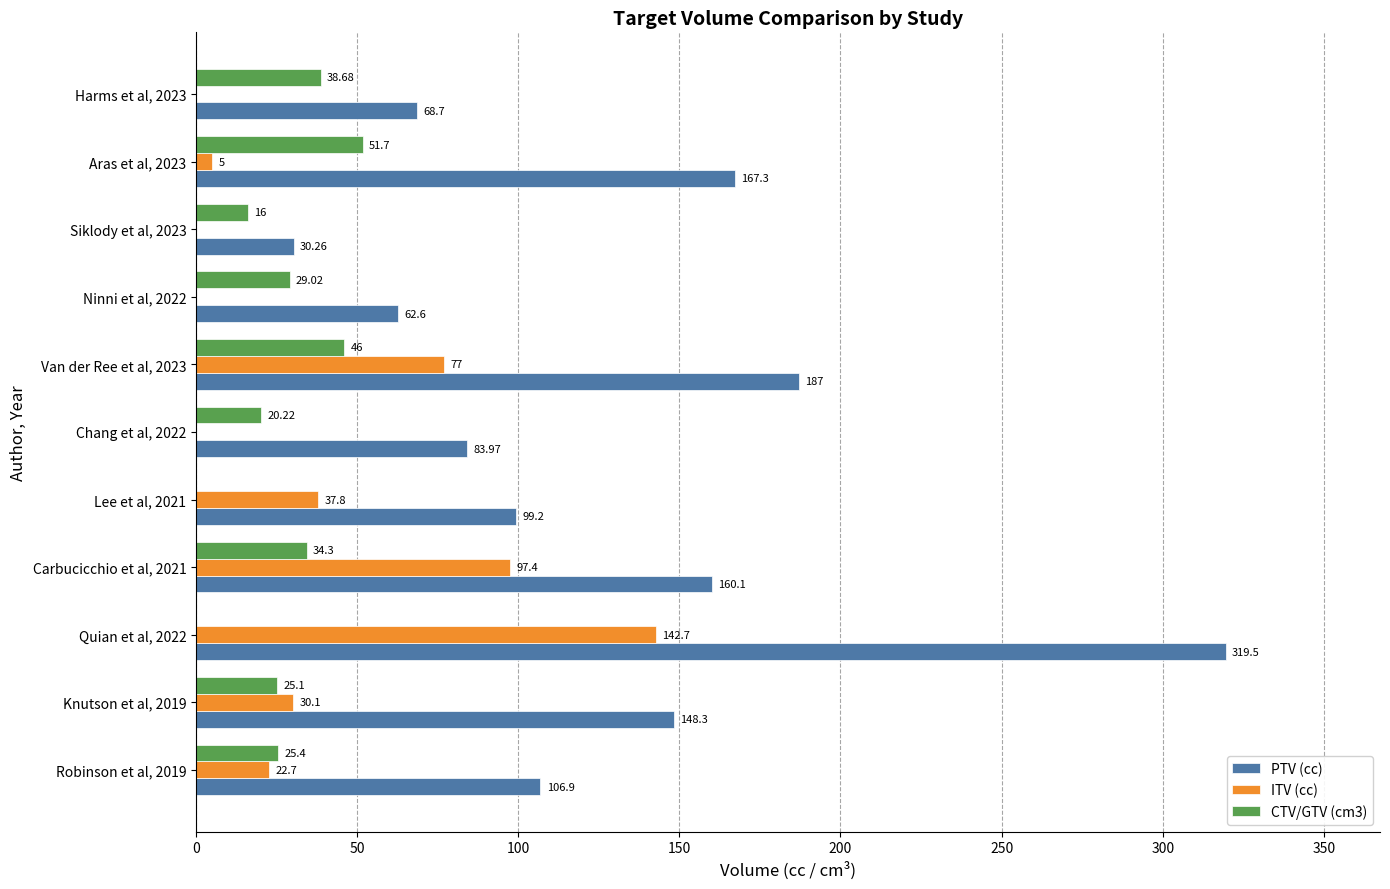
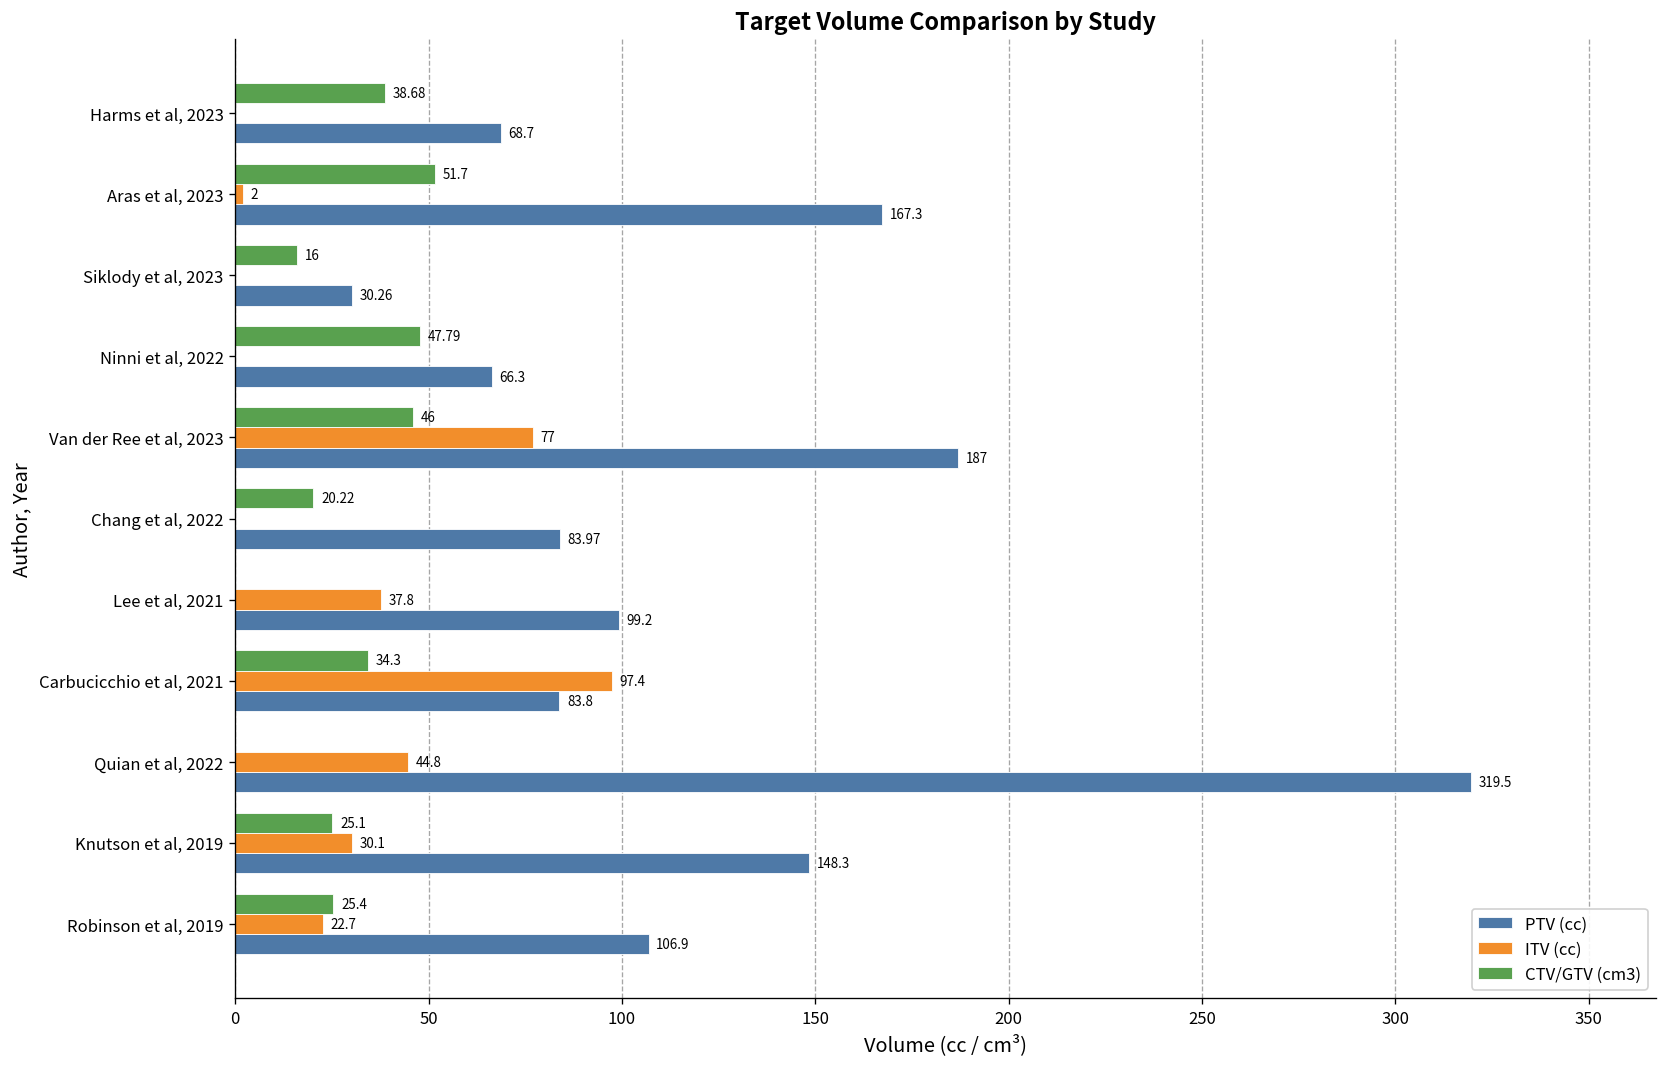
ITV (cc), Aras et al, 2023: 5 -> 2
CTV/GTV (cm3), Ninni et al, 2022: 29.02 -> 47.79
PTV (cc), Ninni et al, 2022: 62.6 -> 66.3
PTV (cc), Carbucicchio et al, 2021: 160.1 -> 83.8
ITV (cc), Quian et al, 2022: 142.7 -> 44.8
